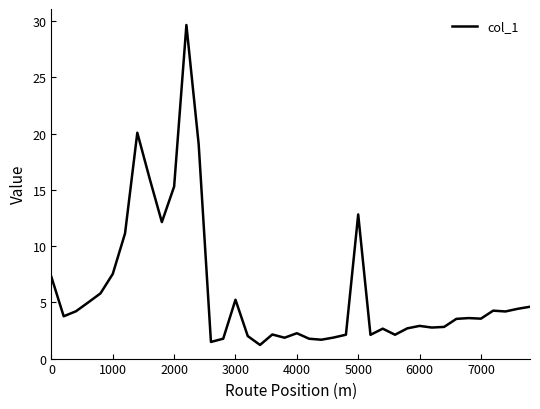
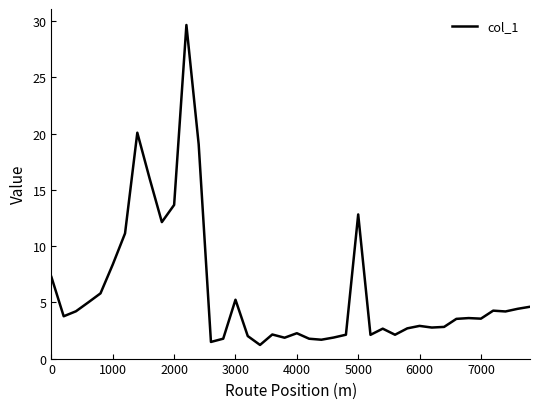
1000: 7.5 -> 8.4
2000: 15.3 -> 13.7
